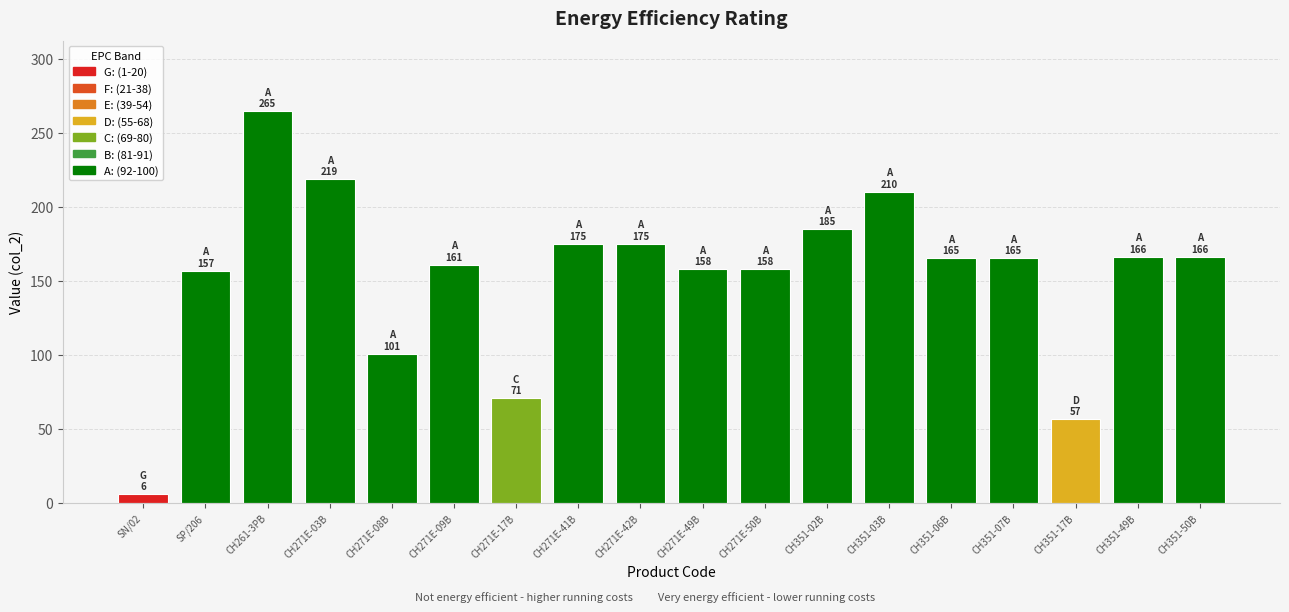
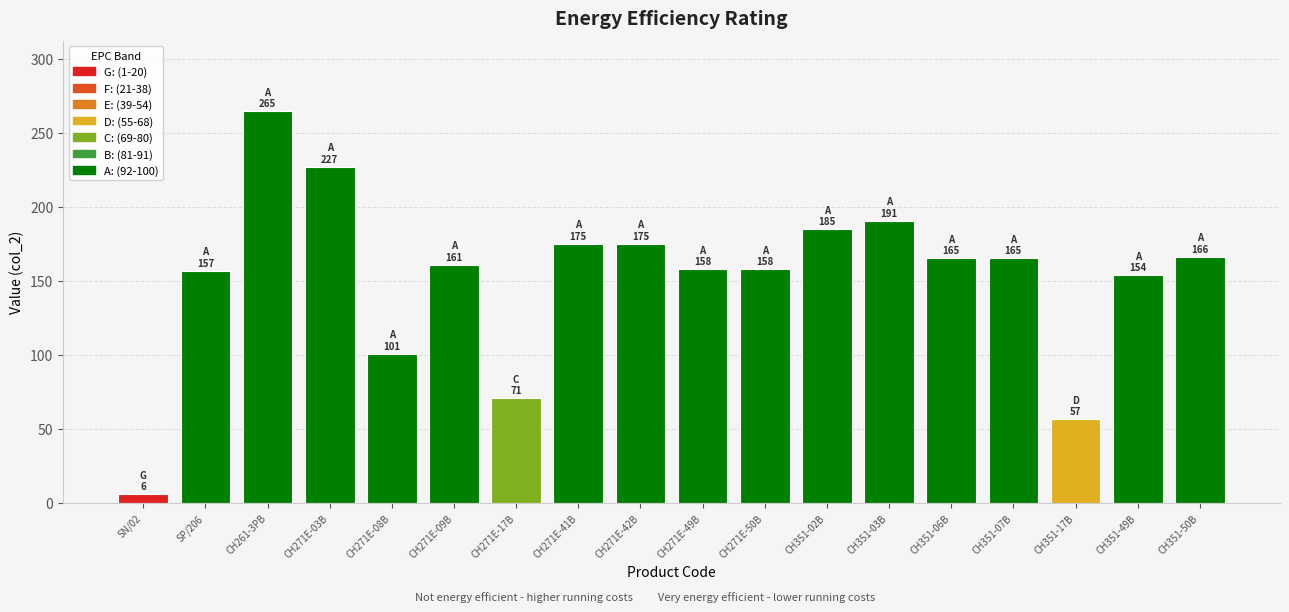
CH271E-03B: 219 -> 227
CH351-03B: 210 -> 191
CH351-49B: 166 -> 154
